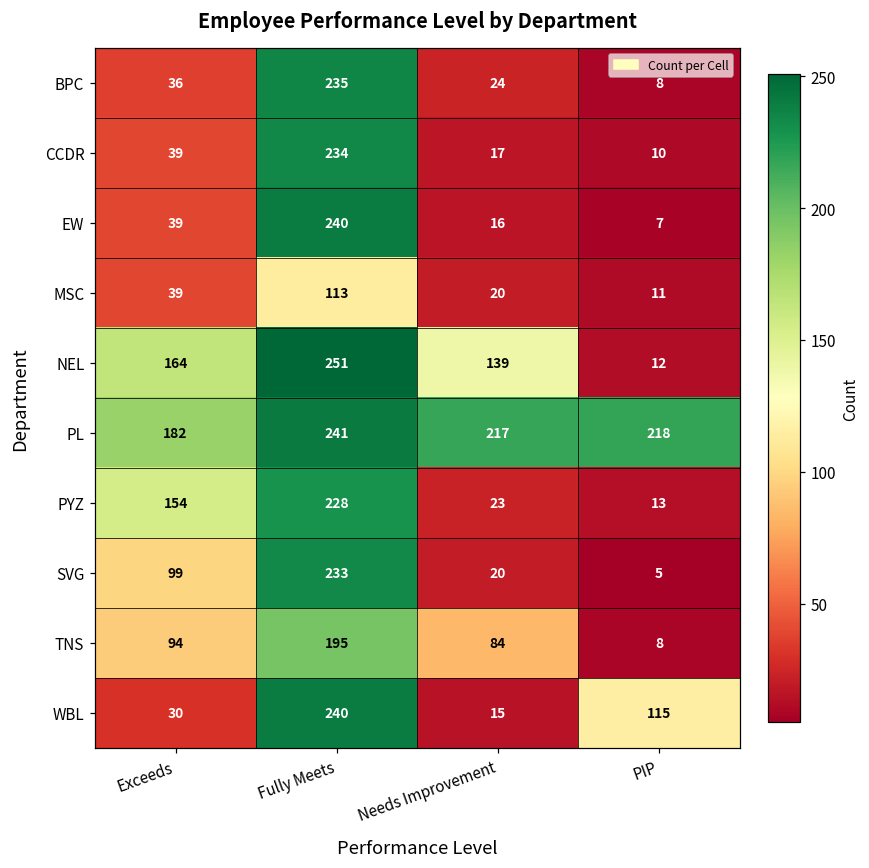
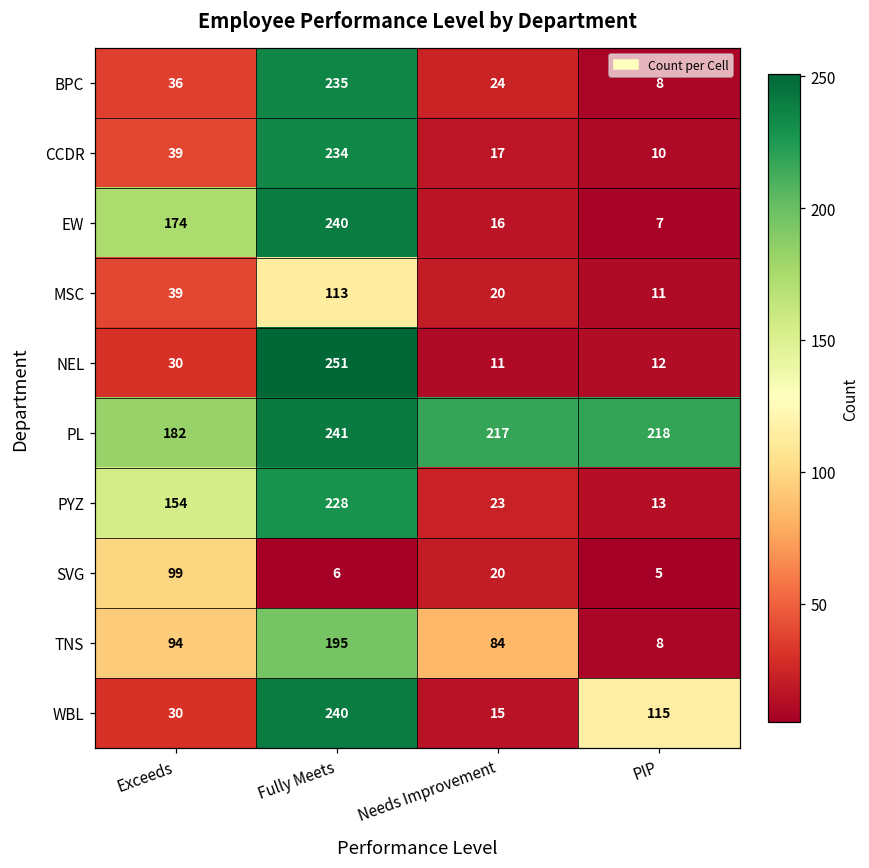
EW, Exceeds: 39 -> 174
NEL, Exceeds: 164 -> 30
NEL, Needs Improvement: 139 -> 11
SVG, Fully Meets: 233 -> 6
